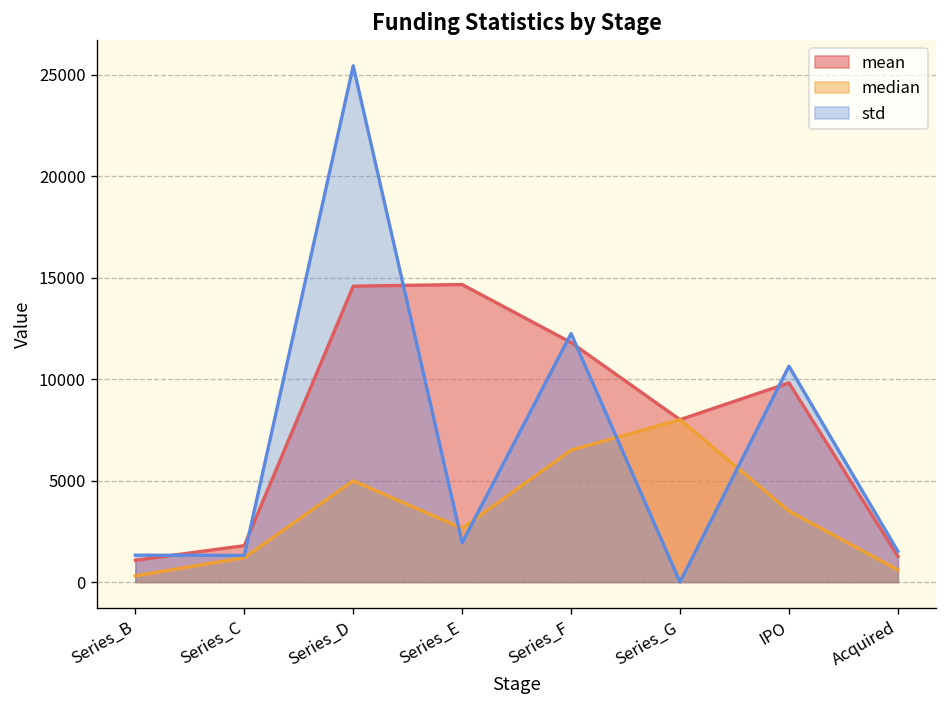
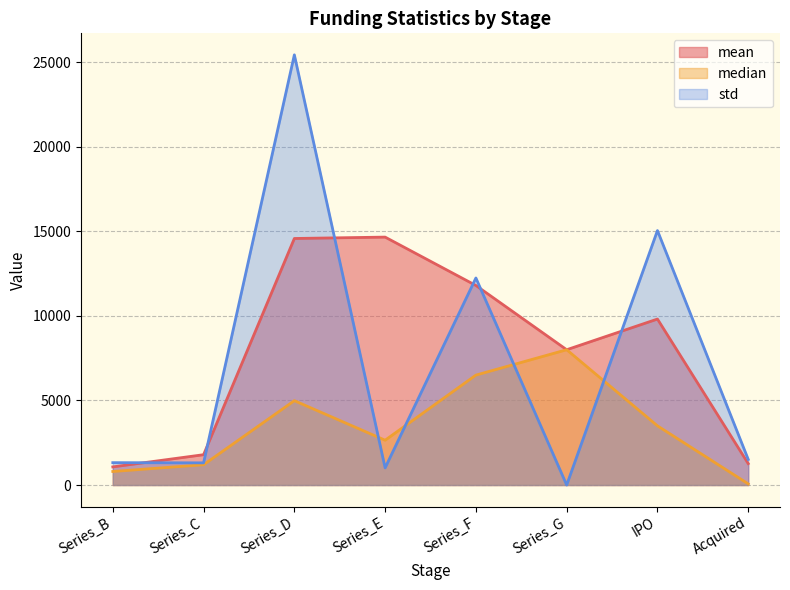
median, Series_B: 300 -> 800
std, Series_E: 1900 -> 1000
std, IPO: 10600 -> 15000
median, Acquired: 600 -> 100
